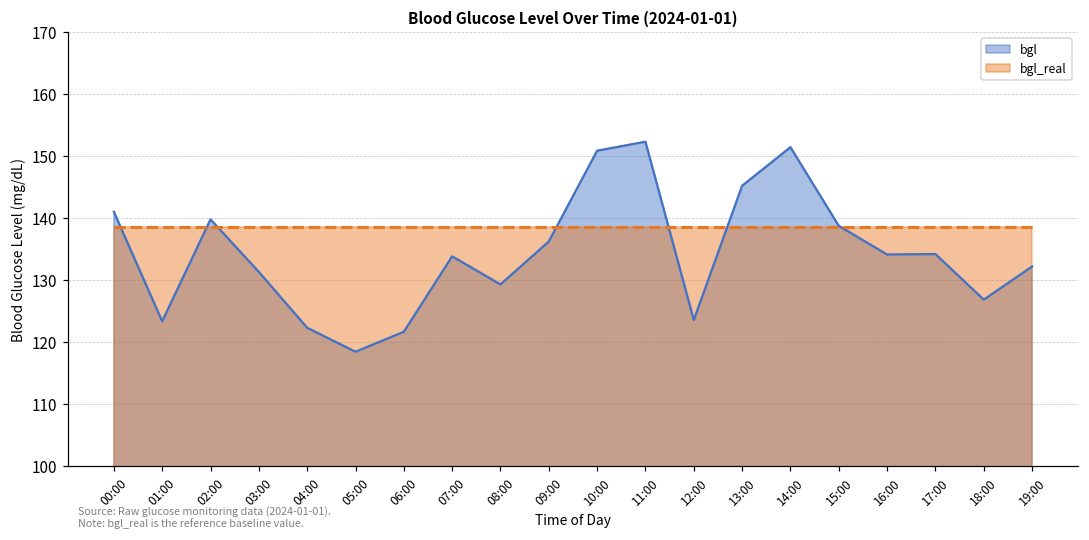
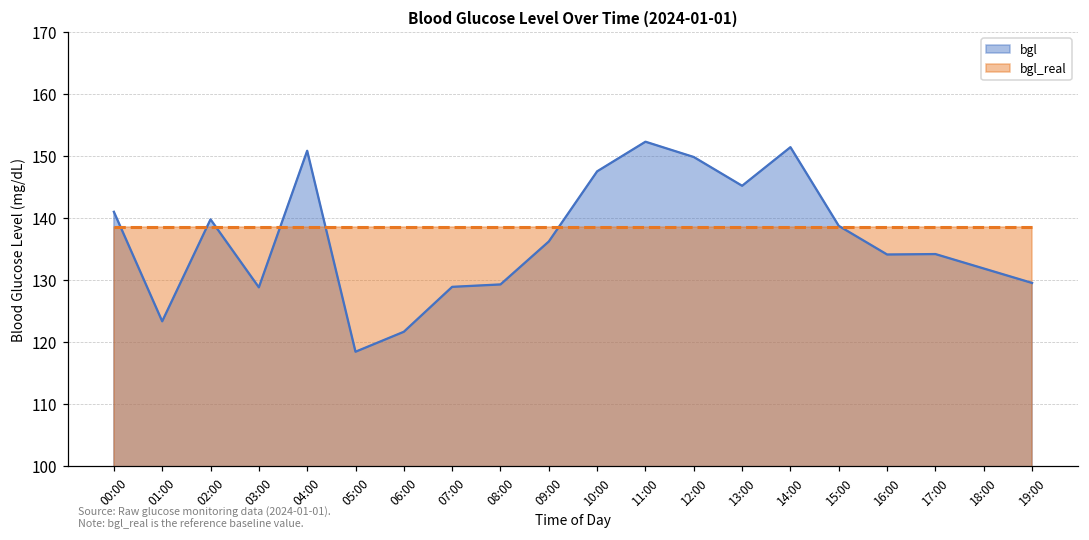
bgl, 03:00: 131 -> 129
bgl, 04:00: 122 -> 151
bgl, 07:00: 134 -> 129
bgl, 10:00: 151 -> 148
bgl, 12:00: 124 -> 150
bgl, 18:00: 127 -> 132
bgl, 19:00: 132 -> 130
